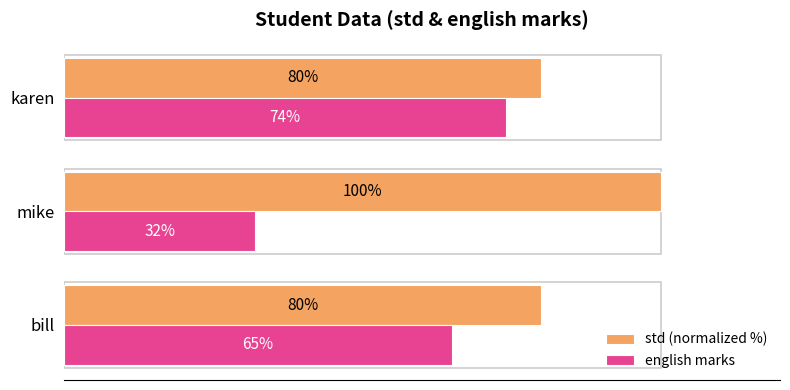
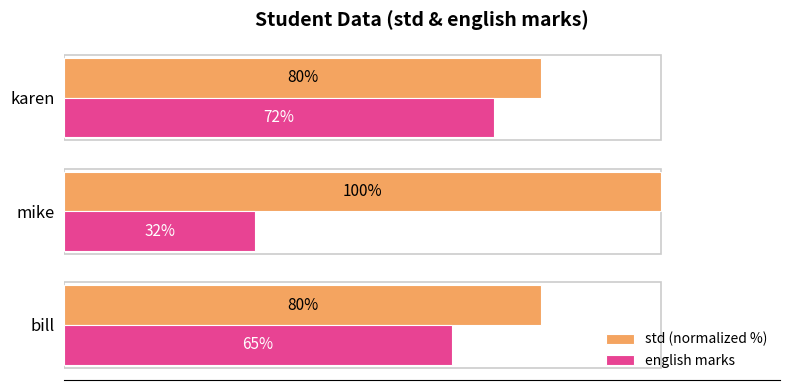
english marks, karen: 74% -> 72%
